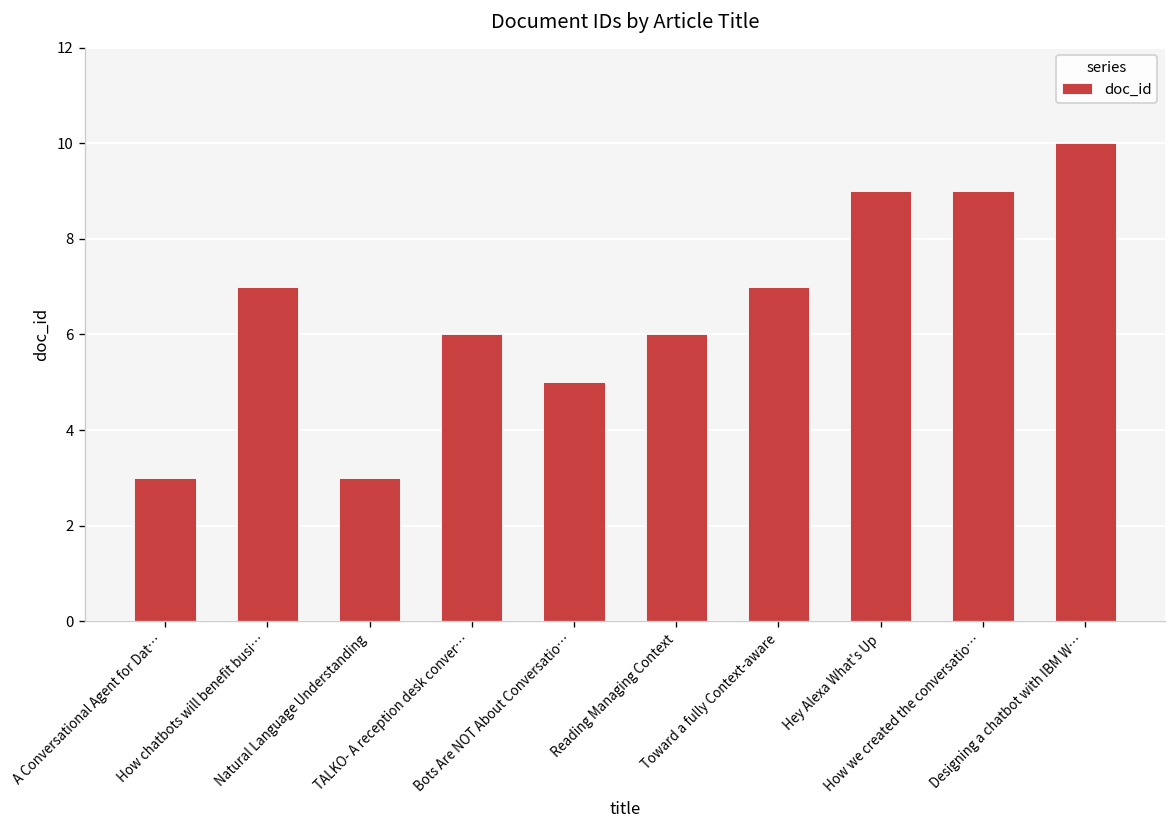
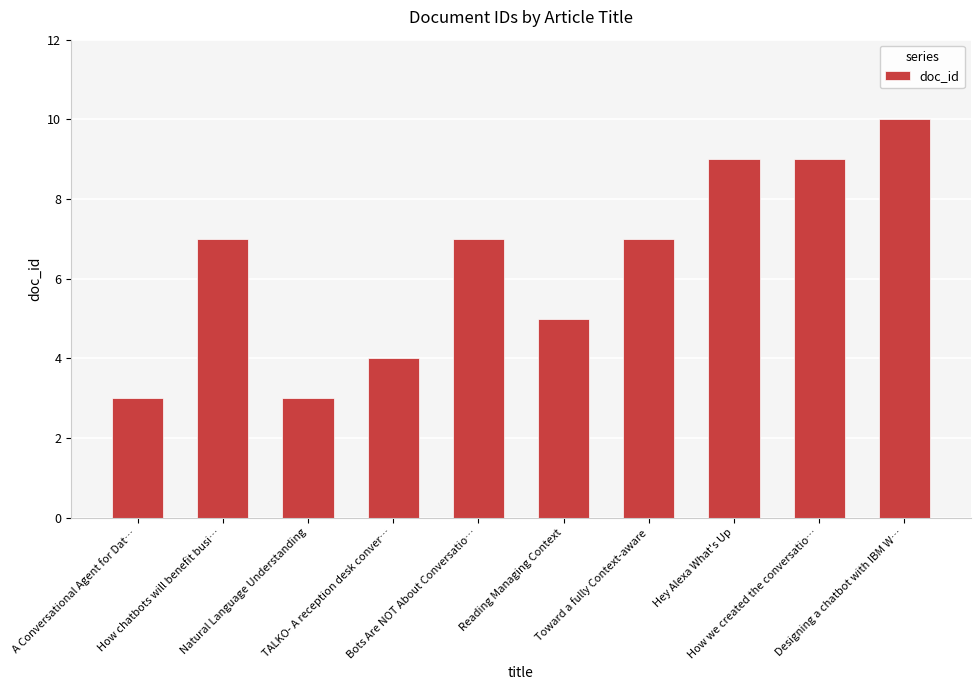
TALKO- A reception desk conver…: 6 -> 4
Bots Are NOT About Conversatio…: 5 -> 7
Reading Managing Context: 6 -> 5
